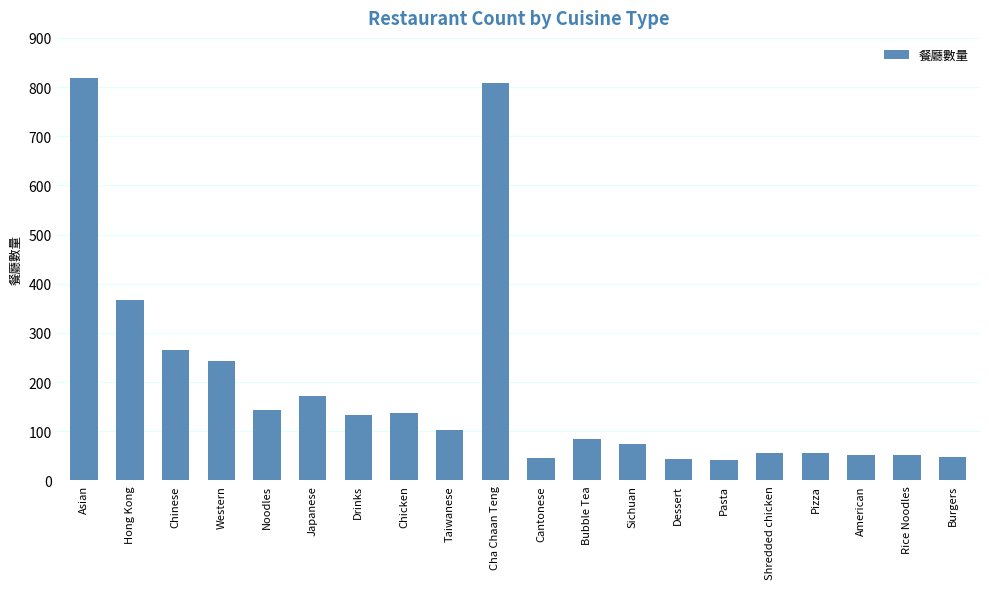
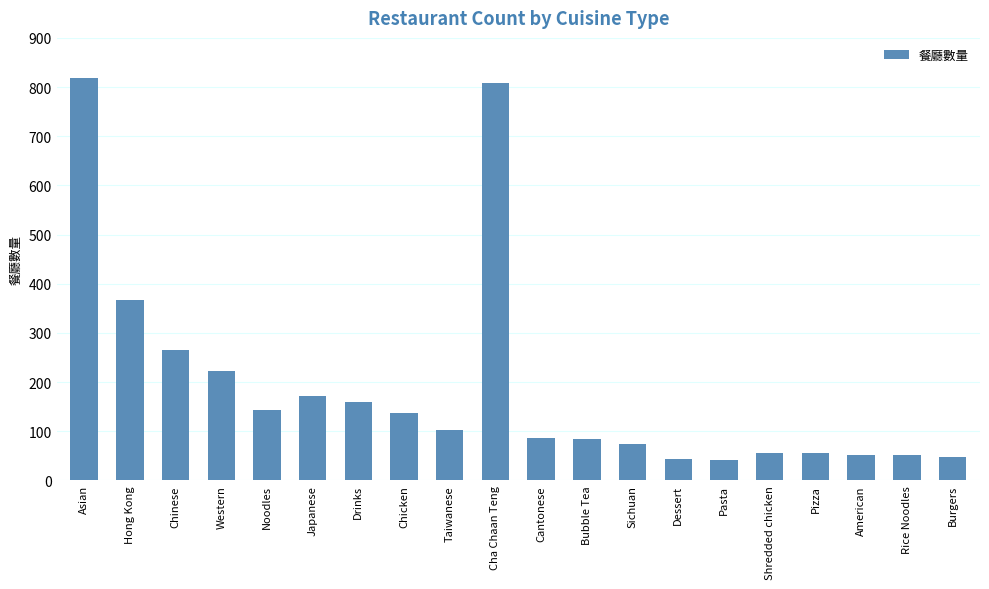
Western: 240 -> 220
Drinks: 130 -> 160
Cantonese: 50 -> 90
